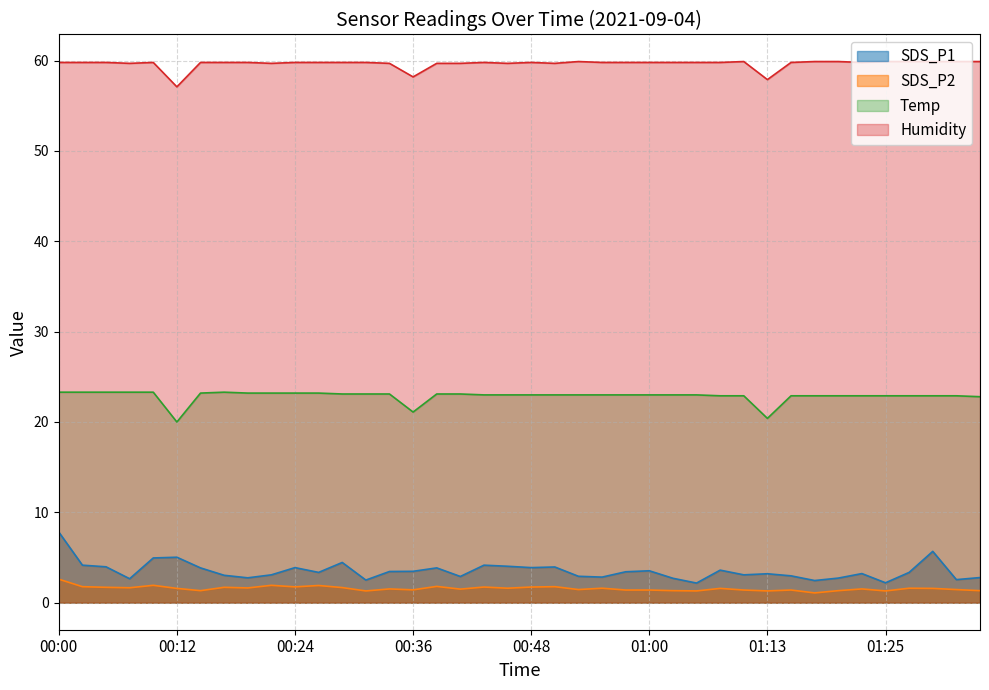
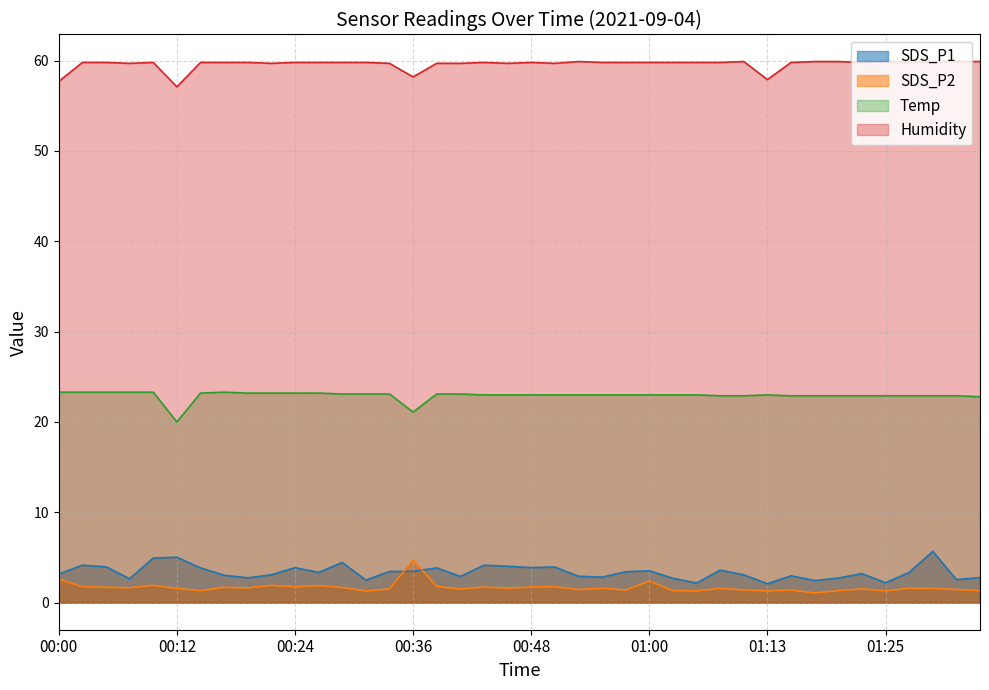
SDS_P1, 00:00: 8 -> 3
Humidity, 00:00: 60 -> 58
SDS_P2, 00:36: 1 -> 5
SDS_P2, 01:00: 1 -> 2
SDS_P1, 01:13: 3 -> 2
Temp, 01:13: 20 -> 23
